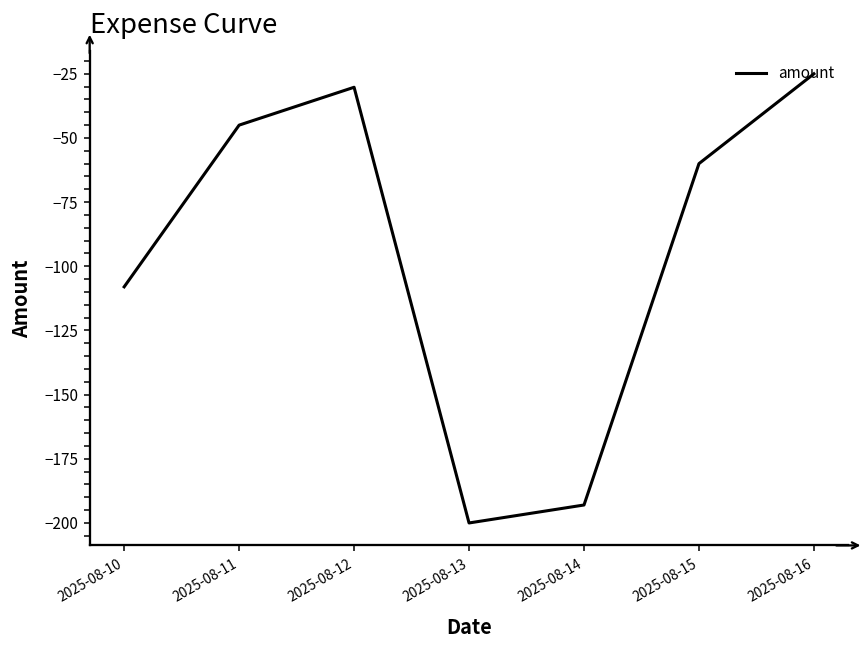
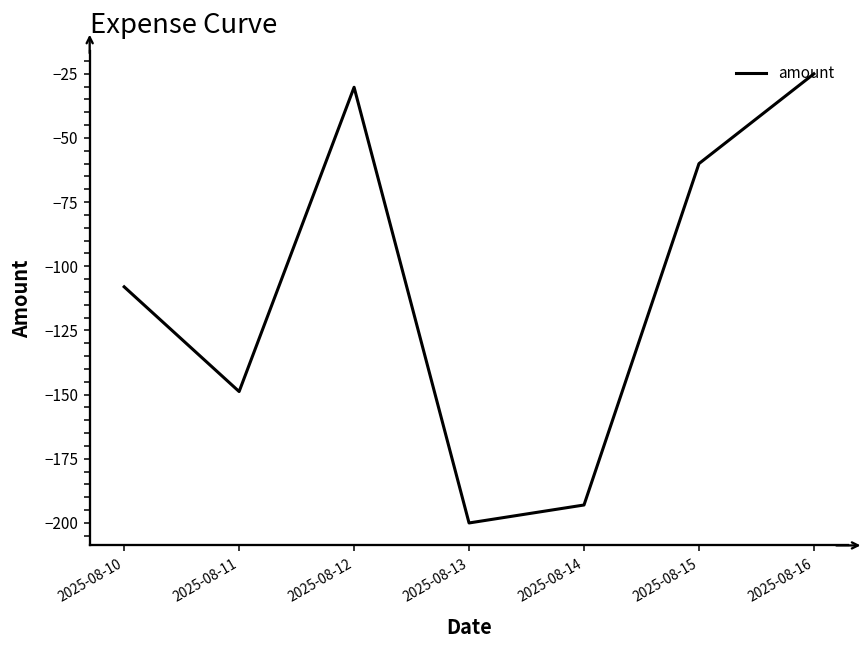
2025-08-11: -45 -> -149
